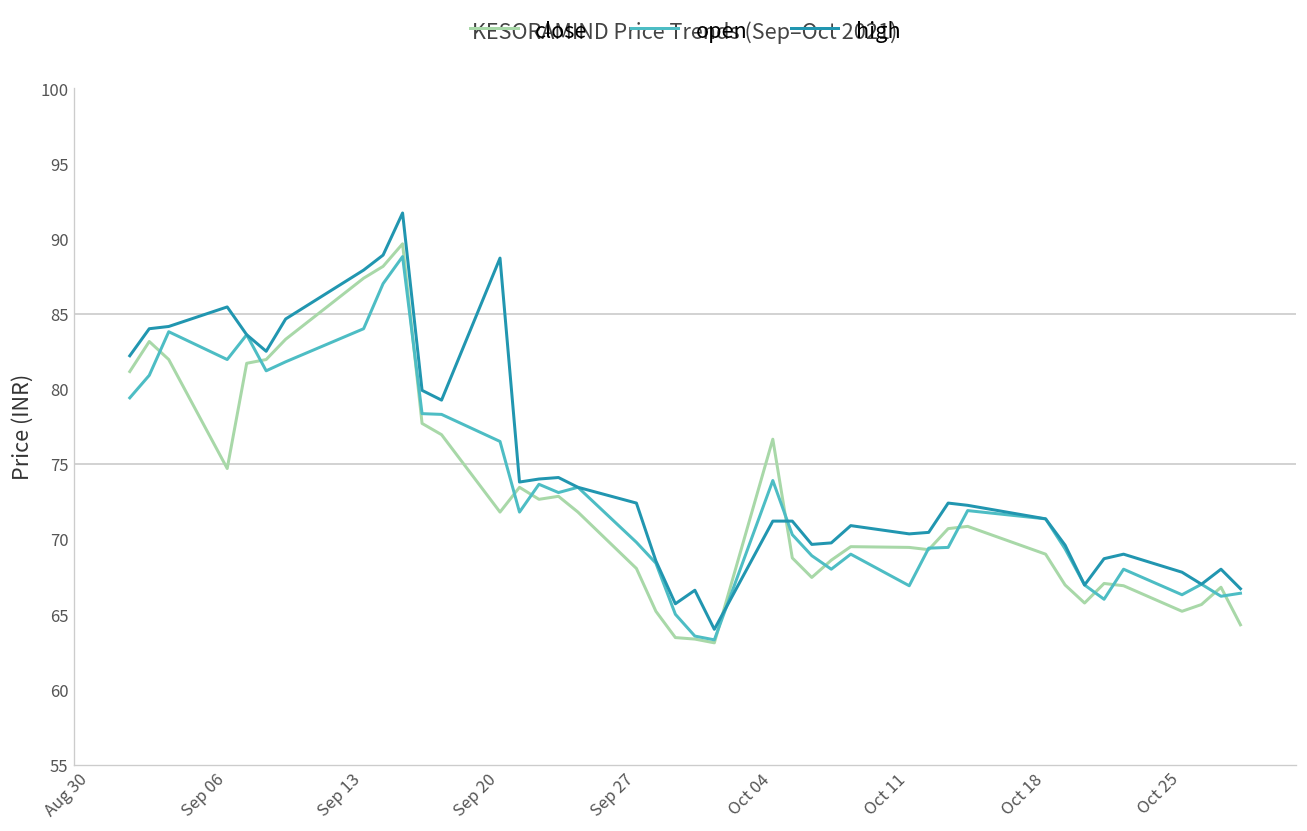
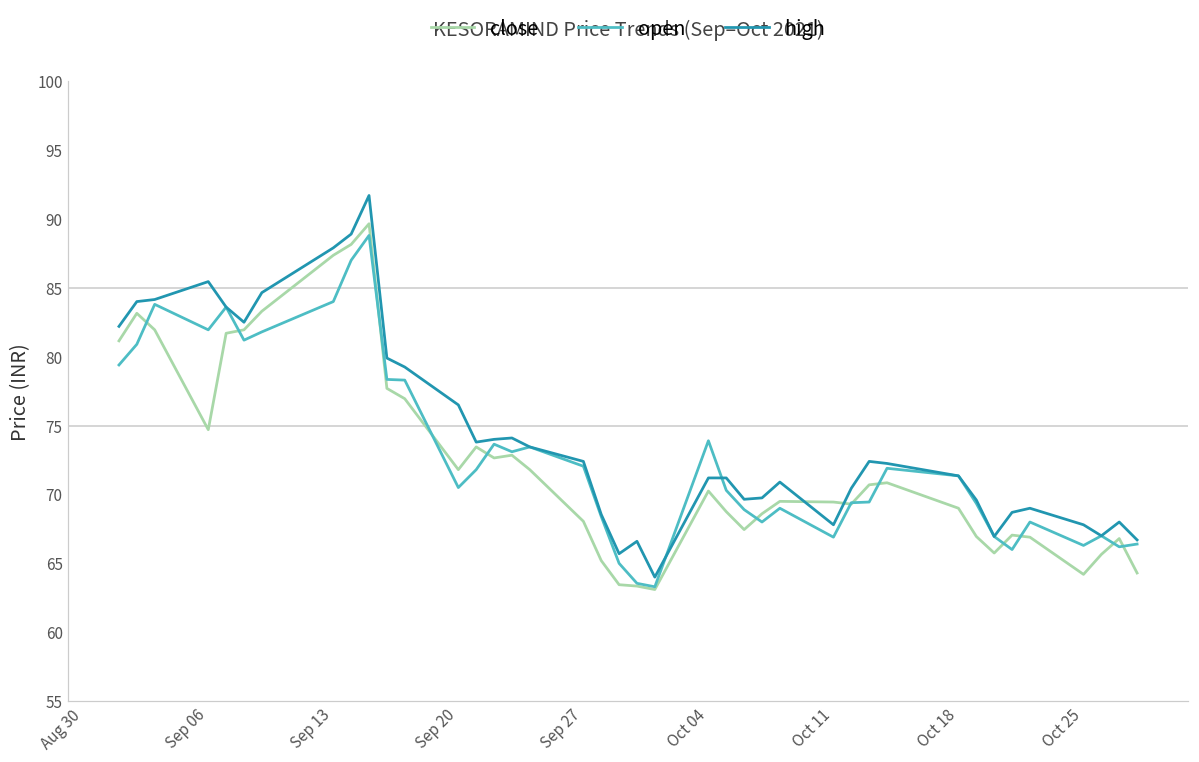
open, Sep 20: 76.5 -> 70.5
high, Sep 20: 88.7 -> 76.5
open, Sep 27: 69.8 -> 72.1
close, Oct 04: 76.7 -> 70.3
high, Oct 11: 70.4 -> 67.8
close, Oct 25: 65.2 -> 64.2
